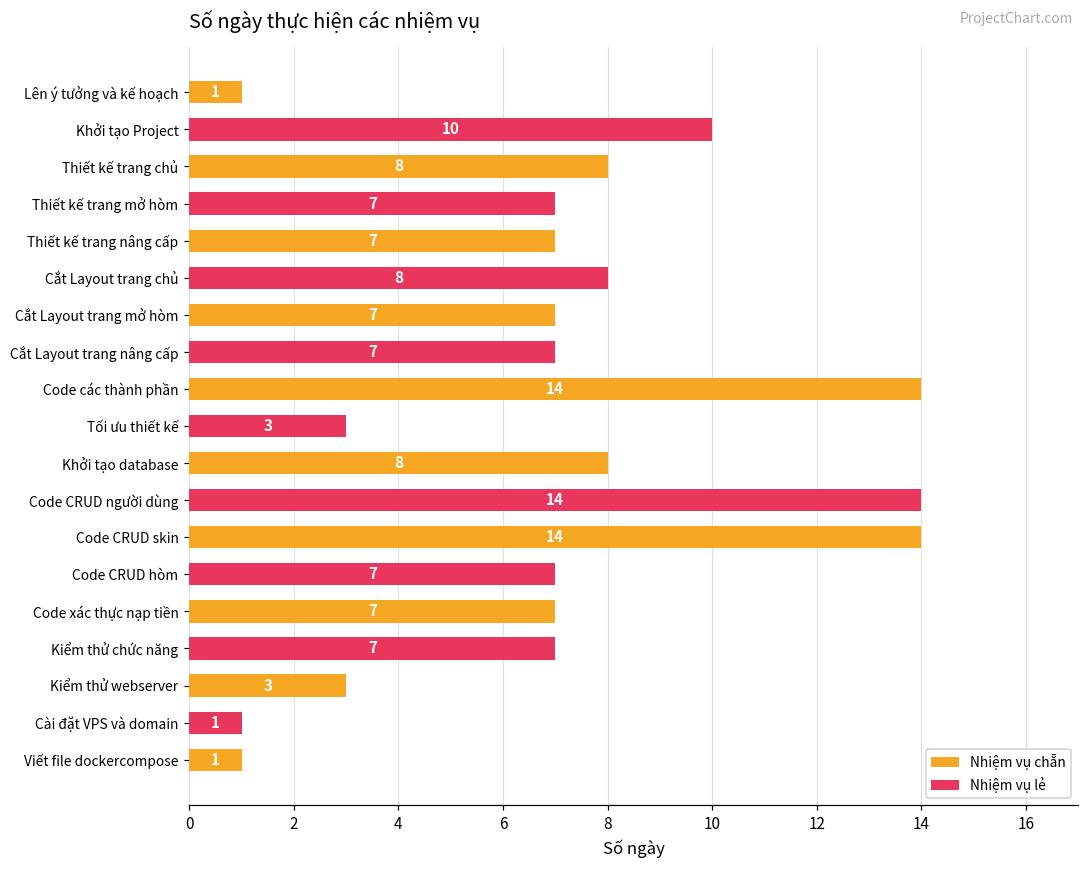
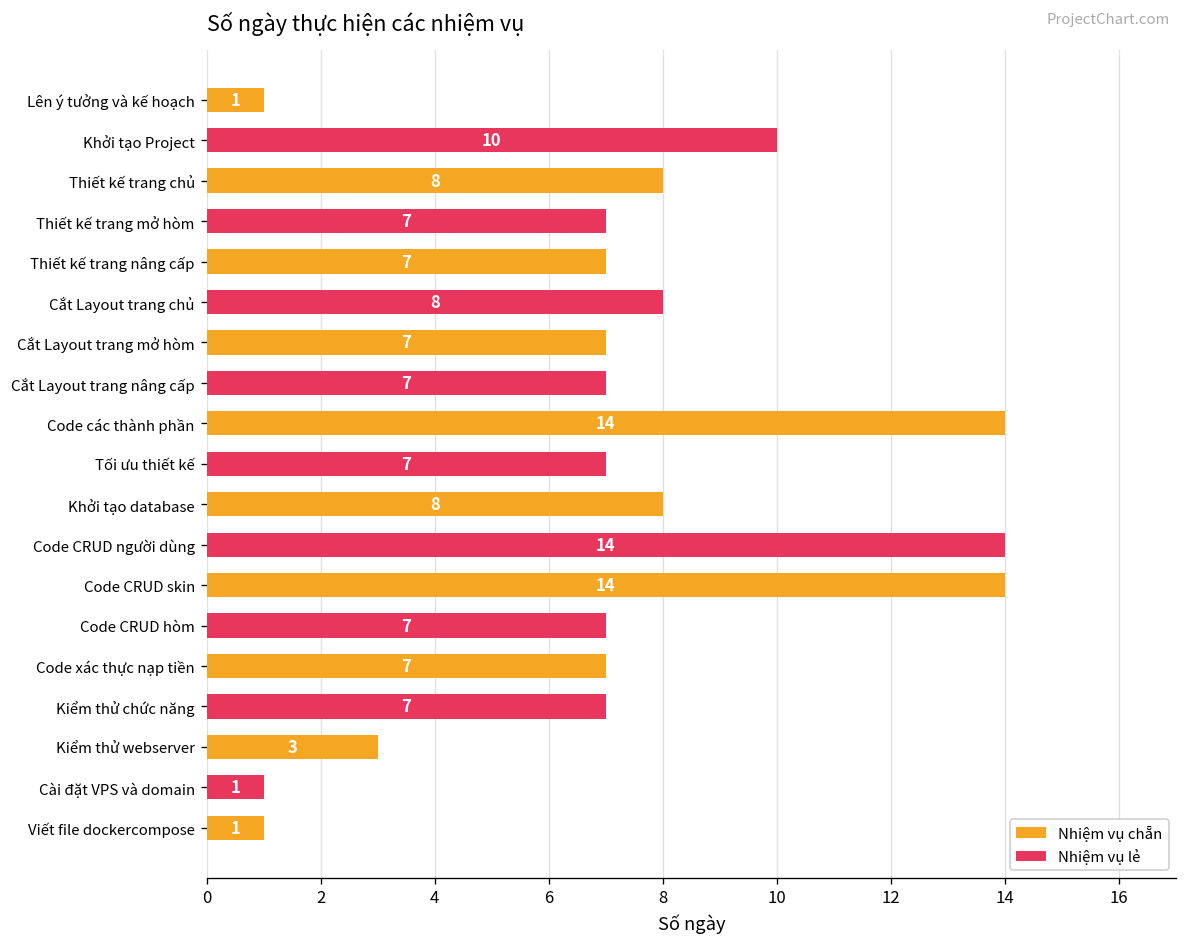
Tối ưu thiết kế: 3 -> 7
